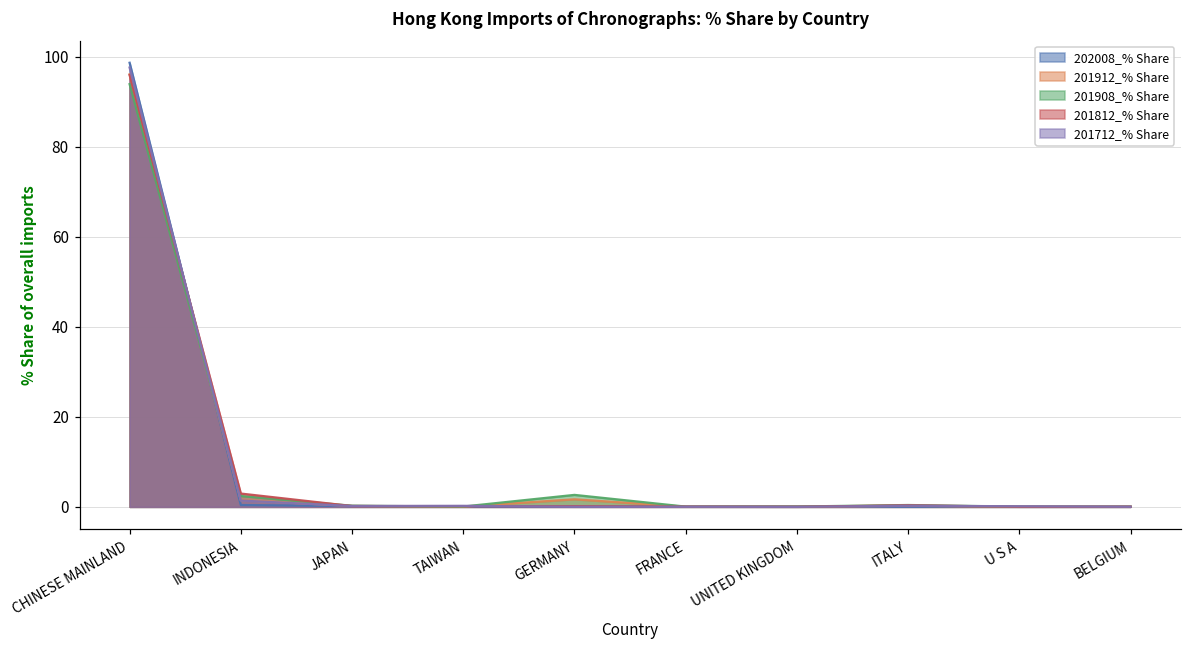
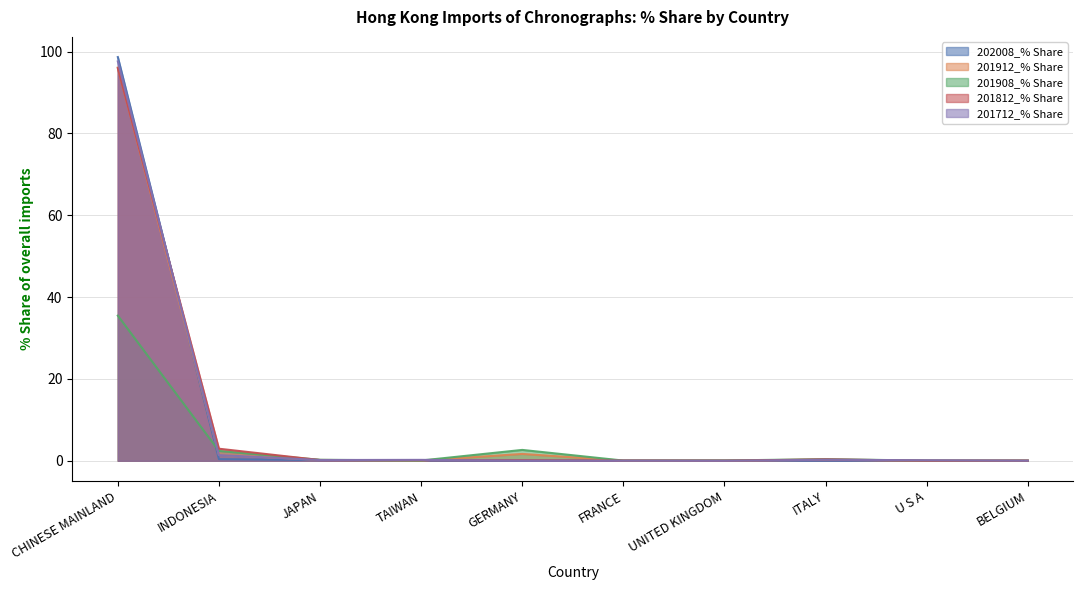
201908_% Share, CHINESE MAINLAND: 94 -> 35
